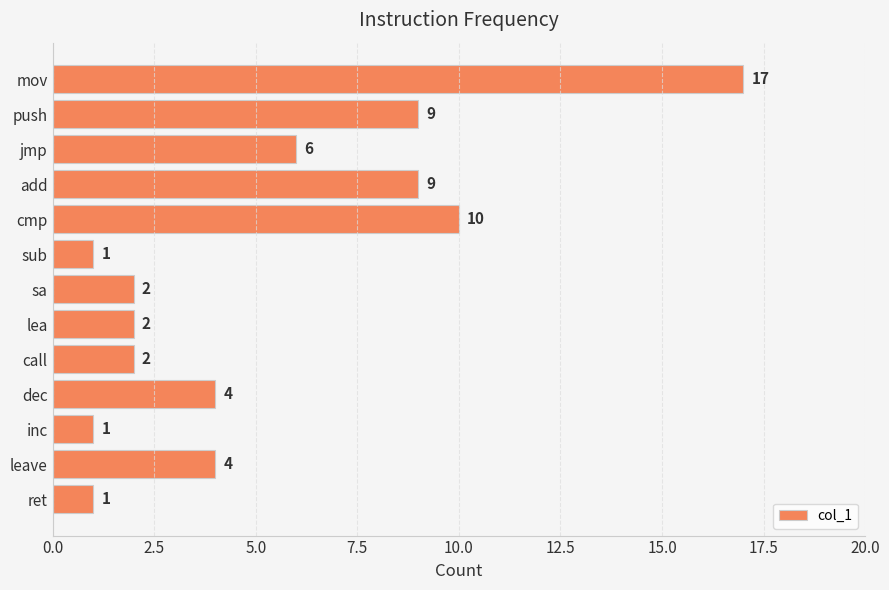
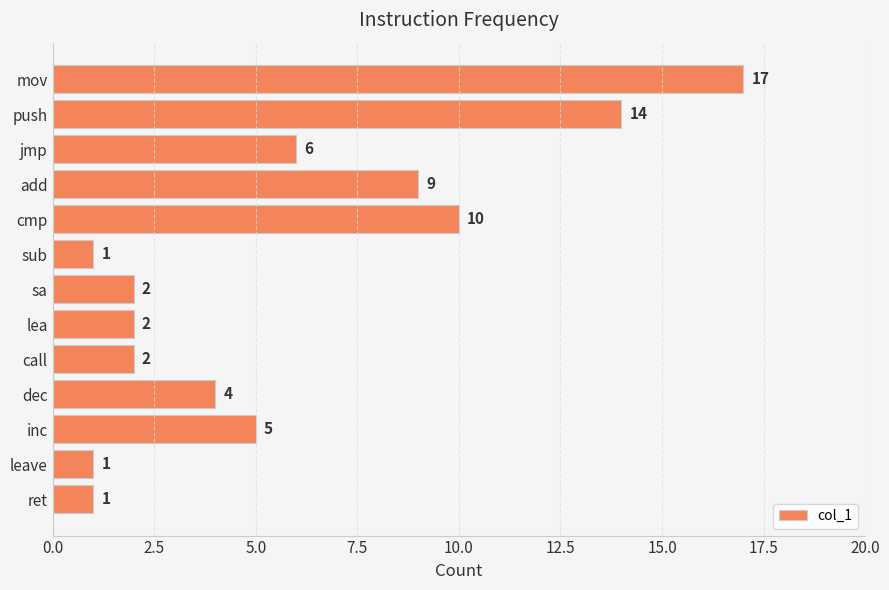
push: 9 -> 14
inc: 1 -> 5
leave: 4 -> 1
